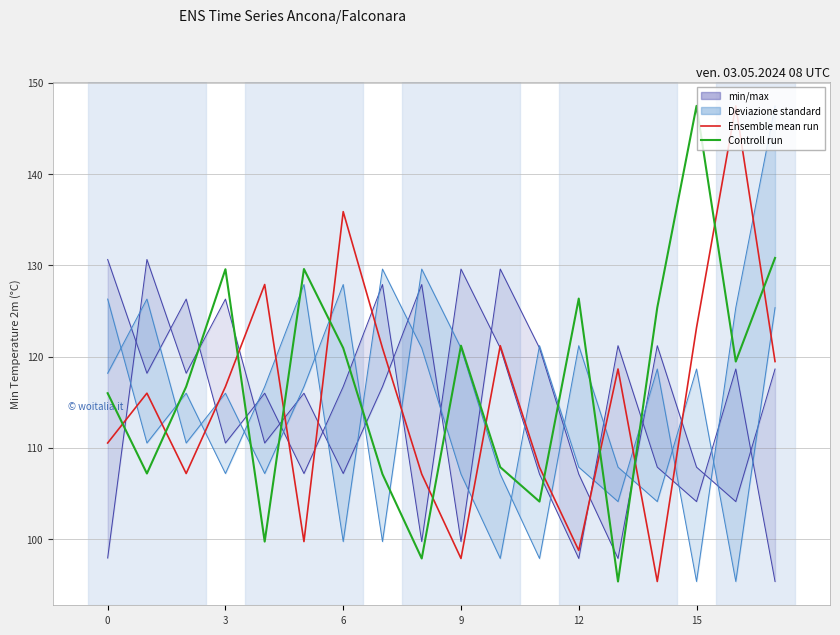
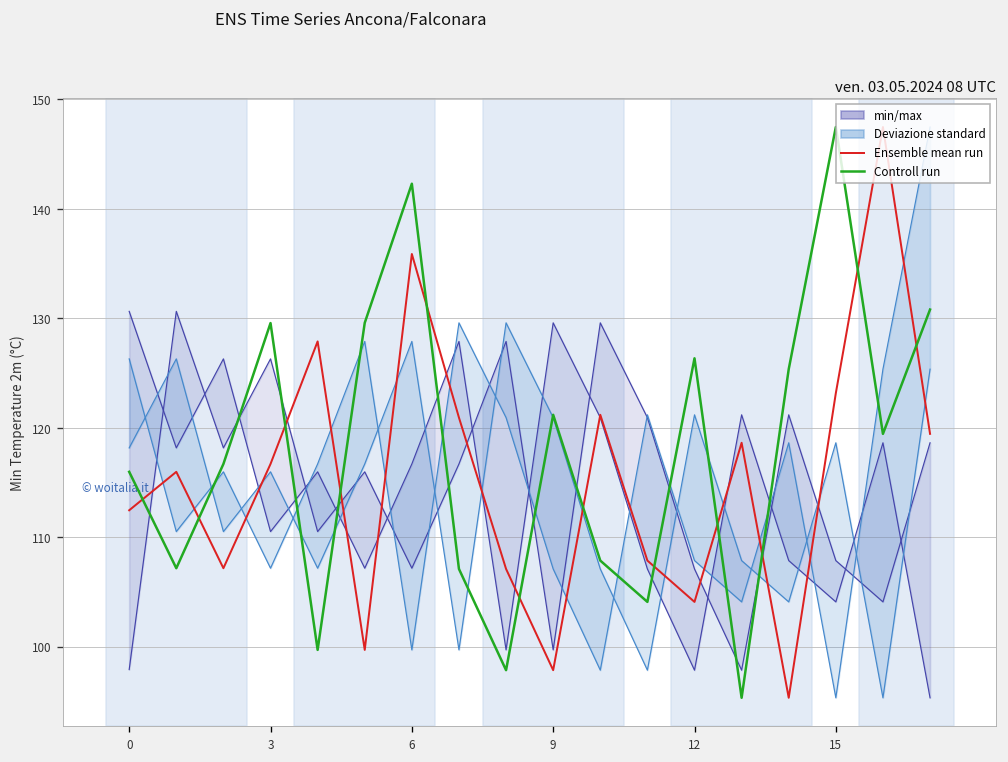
Ensemble mean run, 0: 111 -> 112
Controll run, 6: 121 -> 142
Ensemble mean run, 12: 99 -> 104
